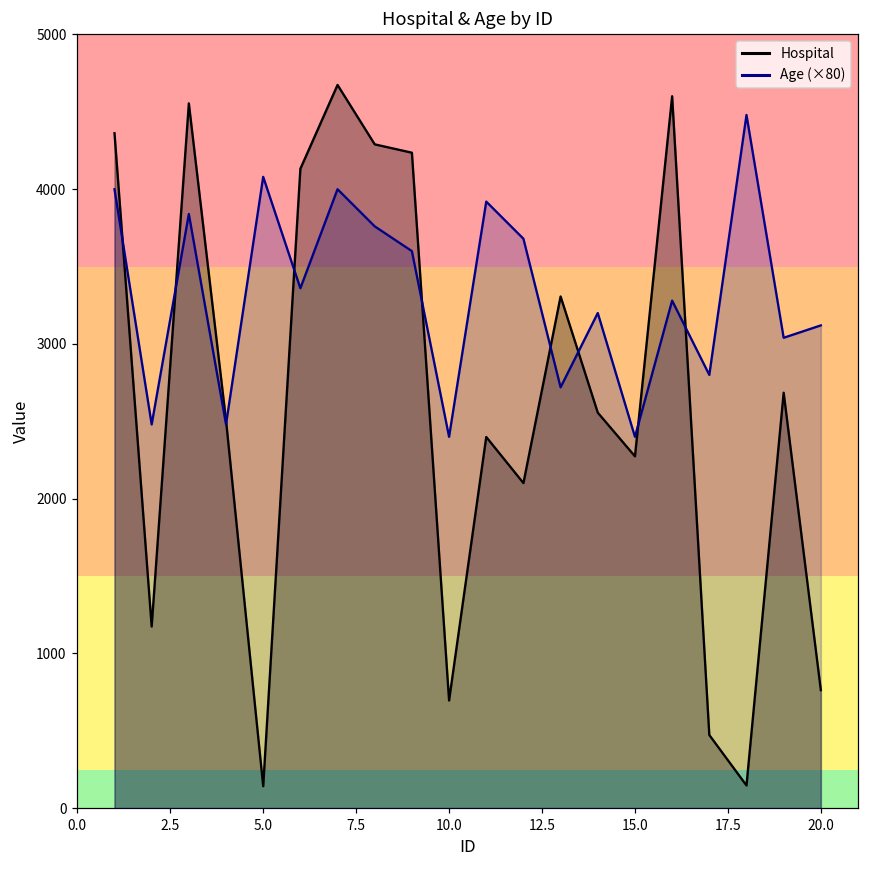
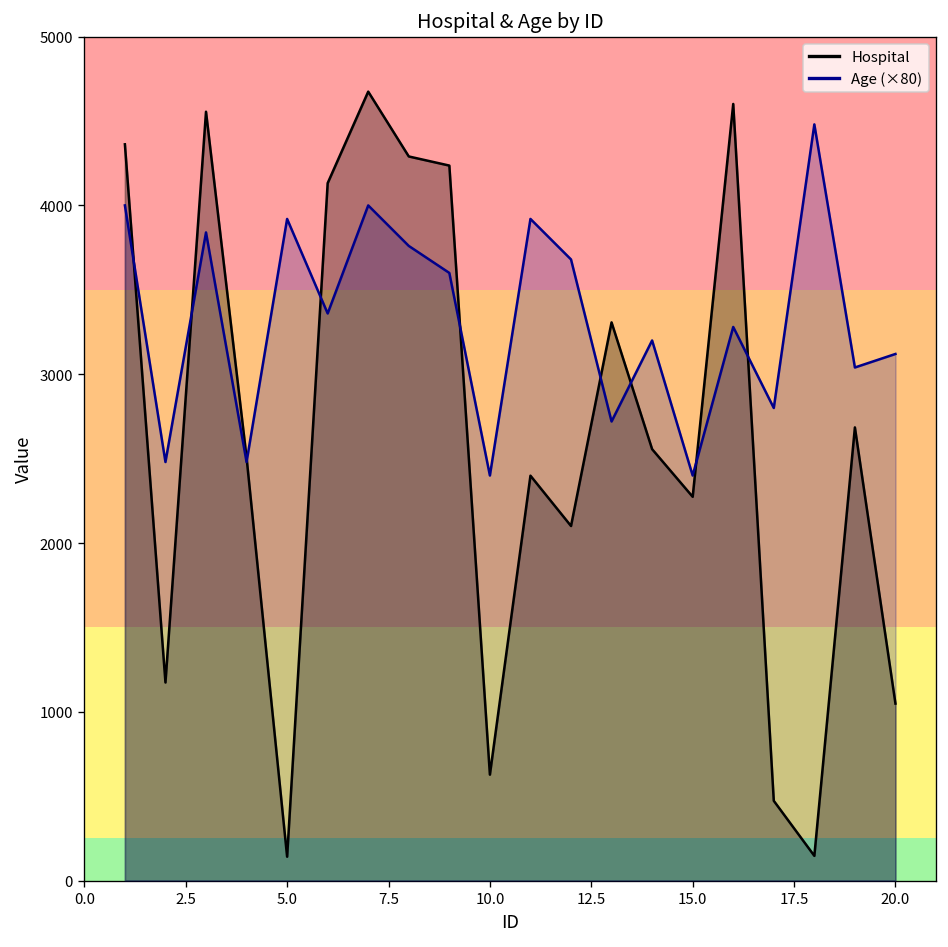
Age (×80), 5.0: 4080 -> 3920
Hospital, 10.0: 700 -> 630
Hospital, 20.0: 760 -> 1050
